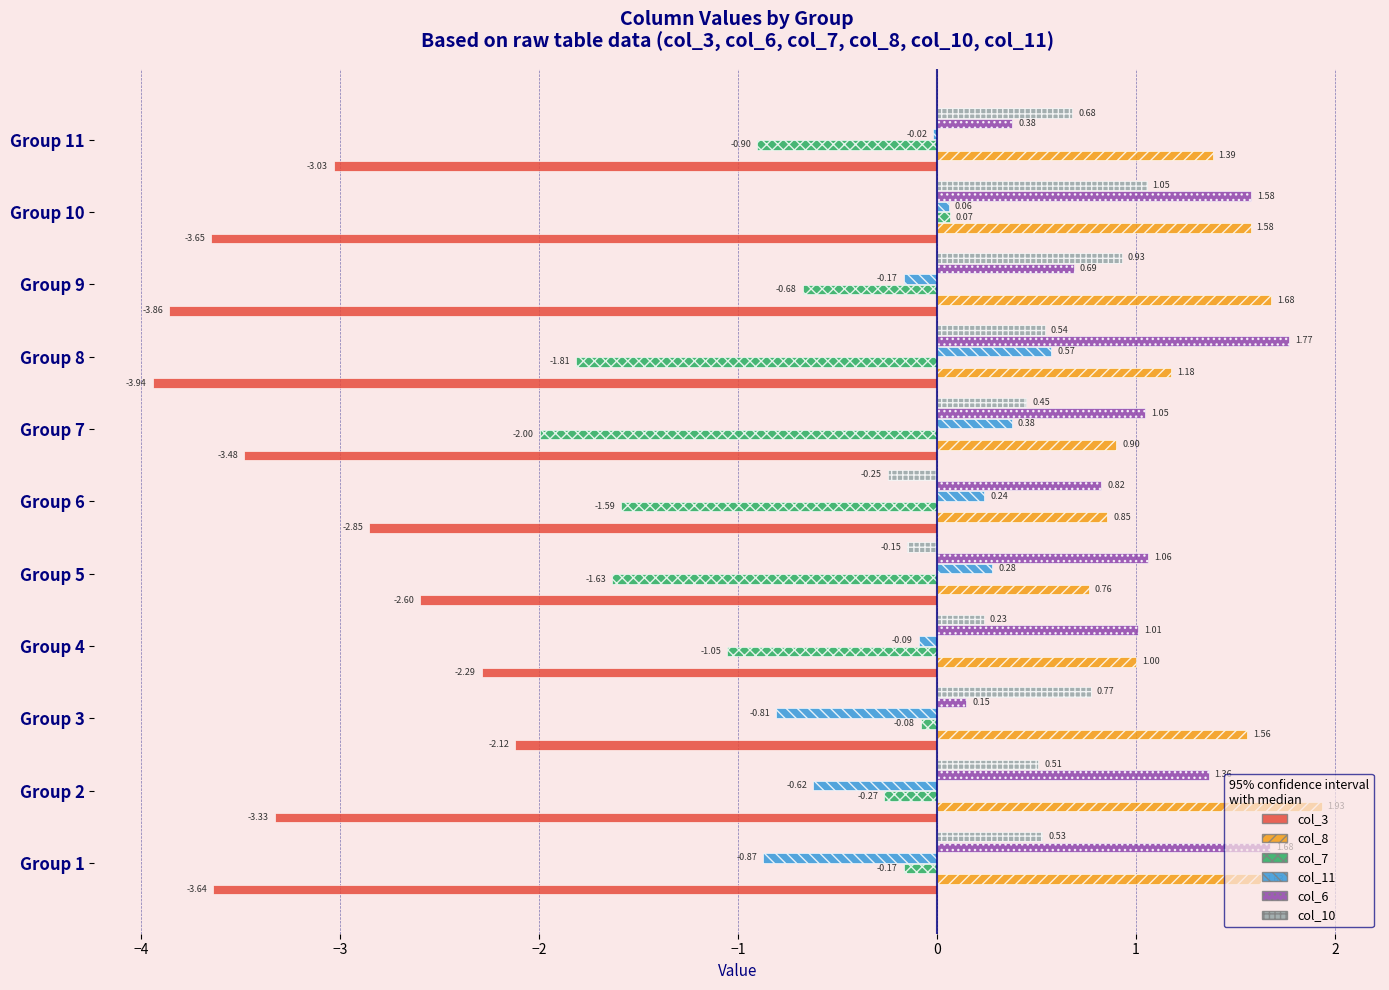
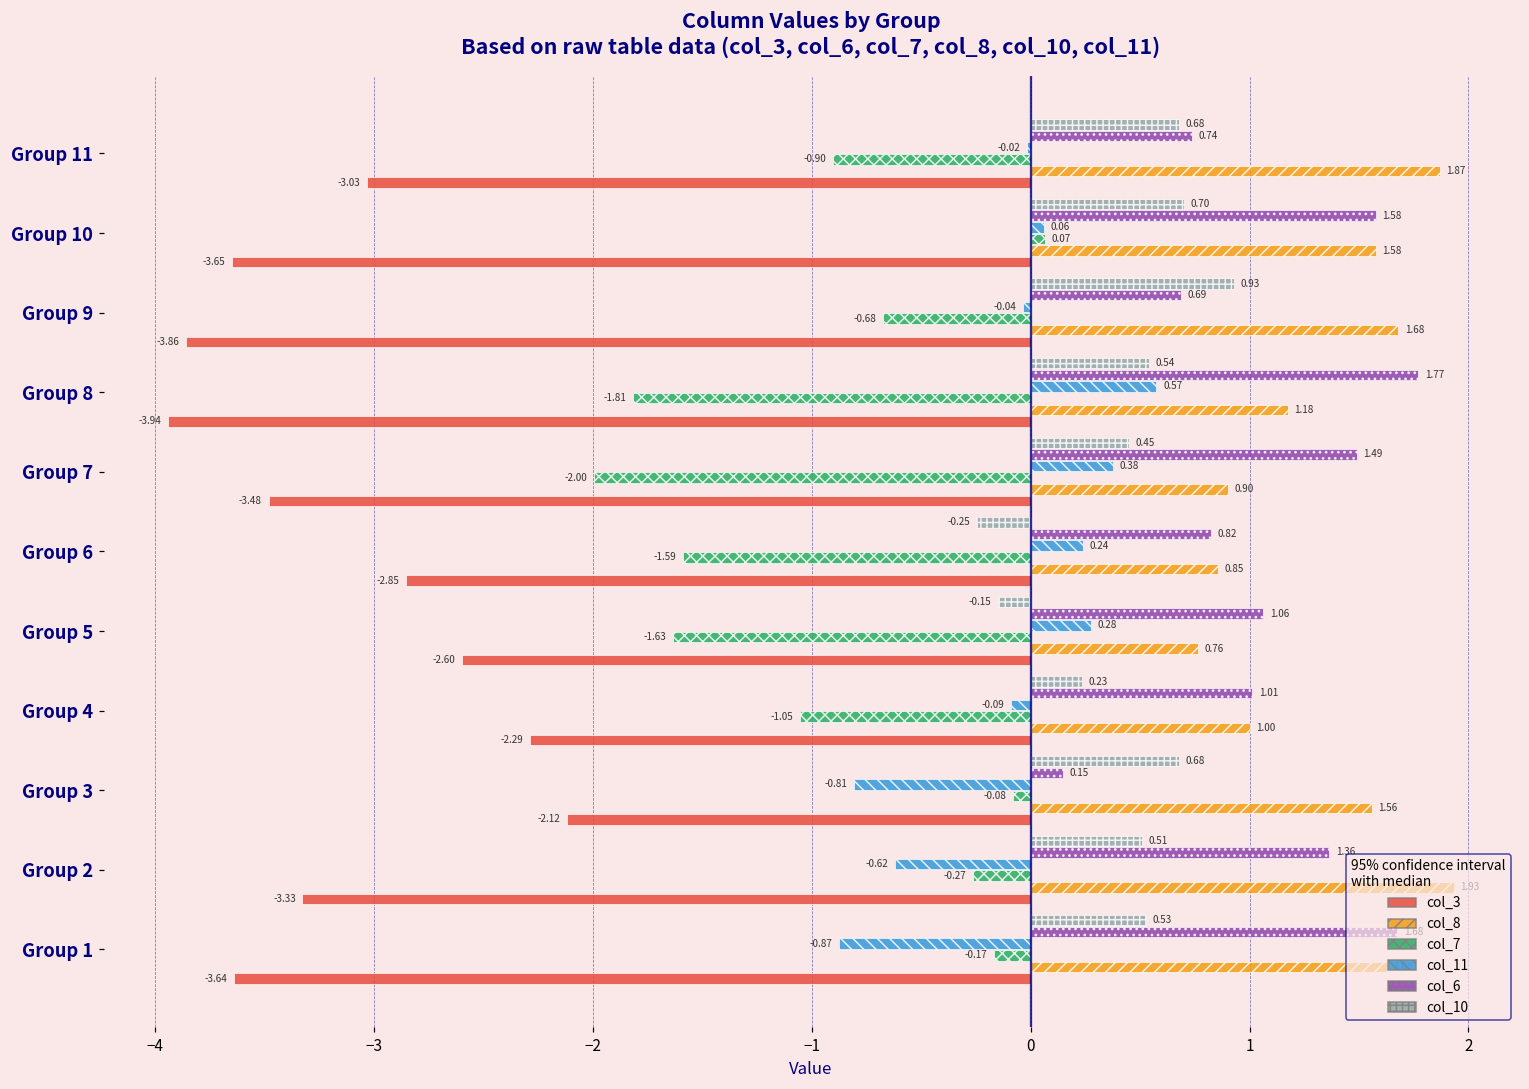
col_6, Group 11: 0.38 -> 0.74
col_8, Group 11: 1.39 -> 1.87
col_10, Group 10: 1.05 -> 0.70
col_11, Group 9: -0.17 -> -0.04
col_6, Group 7: 1.05 -> 1.49
col_10, Group 3: 0.77 -> 0.68
